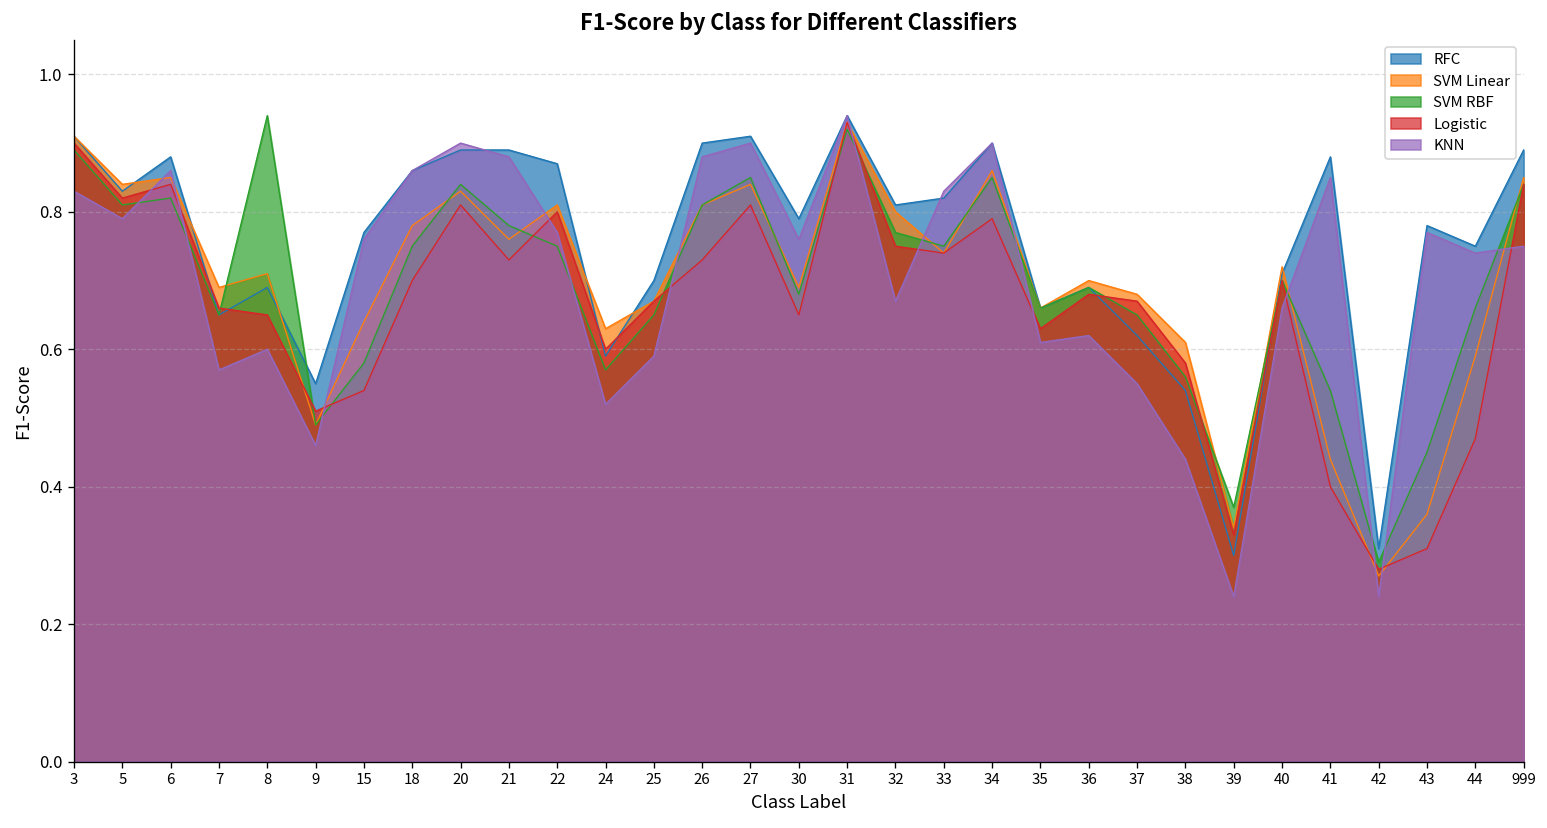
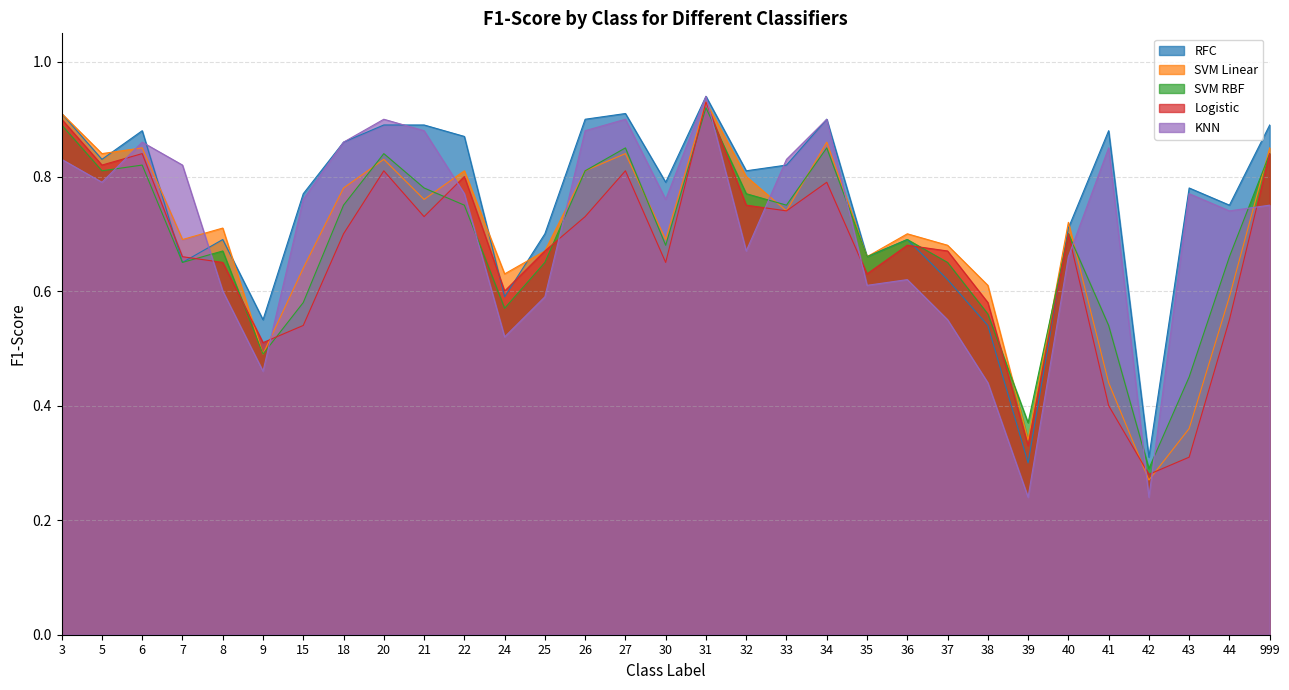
KNN, 7: 0.57 -> 0.82
SVM RBF, 8: 0.94 -> 0.67
Logistic, 44: 0.47 -> 0.55
